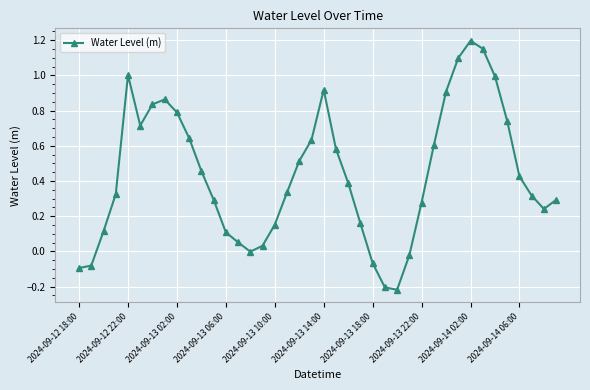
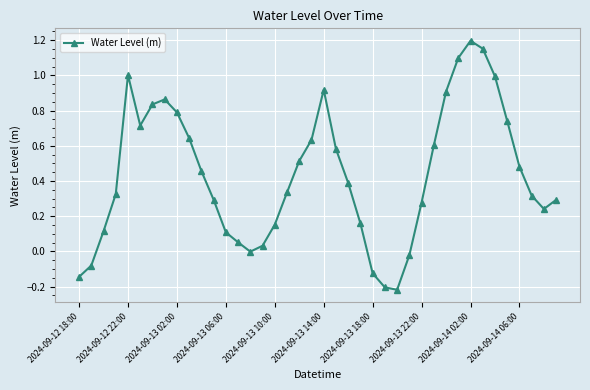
2024-09-12 18:00: -0.09 -> -0.14
2024-09-13 18:00: -0.07 -> -0.12
2024-09-14 06:00: 0.43 -> 0.48
